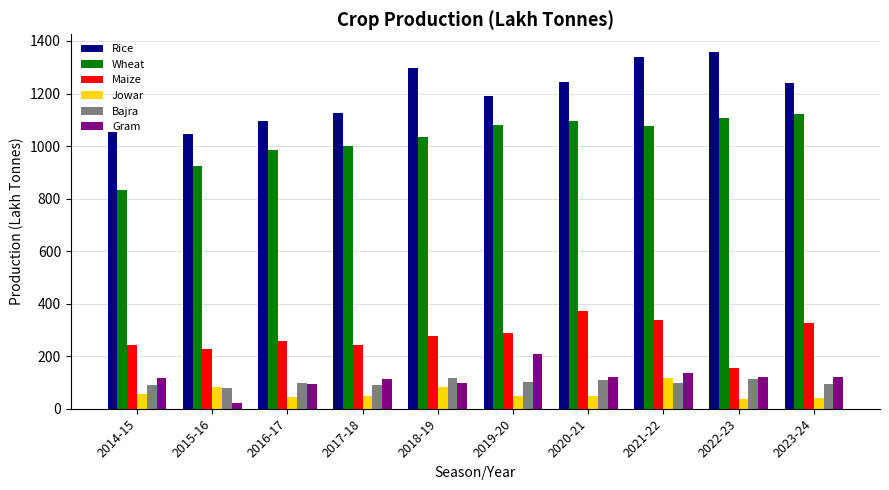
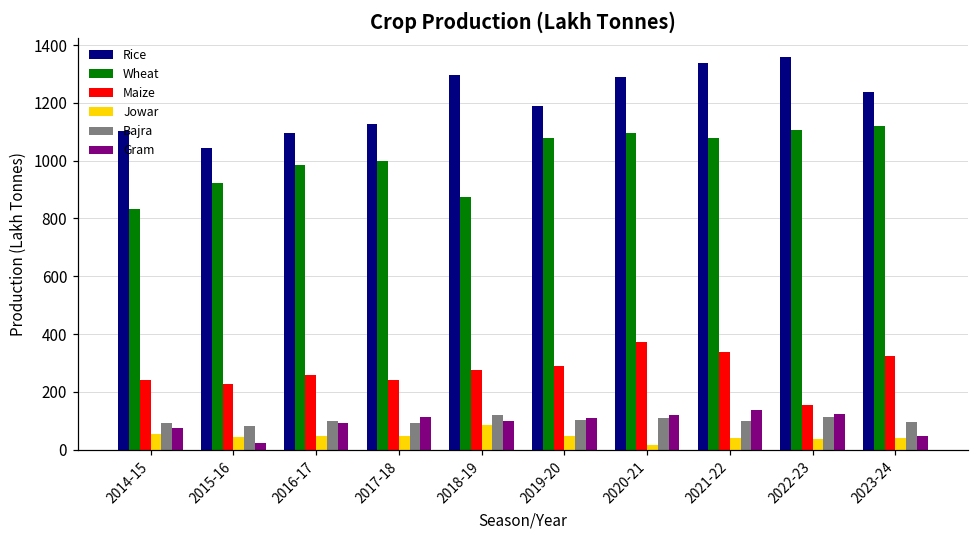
Rice, 2014-15: 1050 -> 1100
Gram, 2014-15: 120 -> 70
Jowar, 2015-16: 80 -> 40
Wheat, 2018-19: 1040 -> 870
Gram, 2019-20: 210 -> 110
Rice, 2020-21: 1240 -> 1290
Jowar, 2020-21: 50 -> 20
Jowar, 2021-22: 120 -> 40
Gram, 2023-24: 120 -> 50
